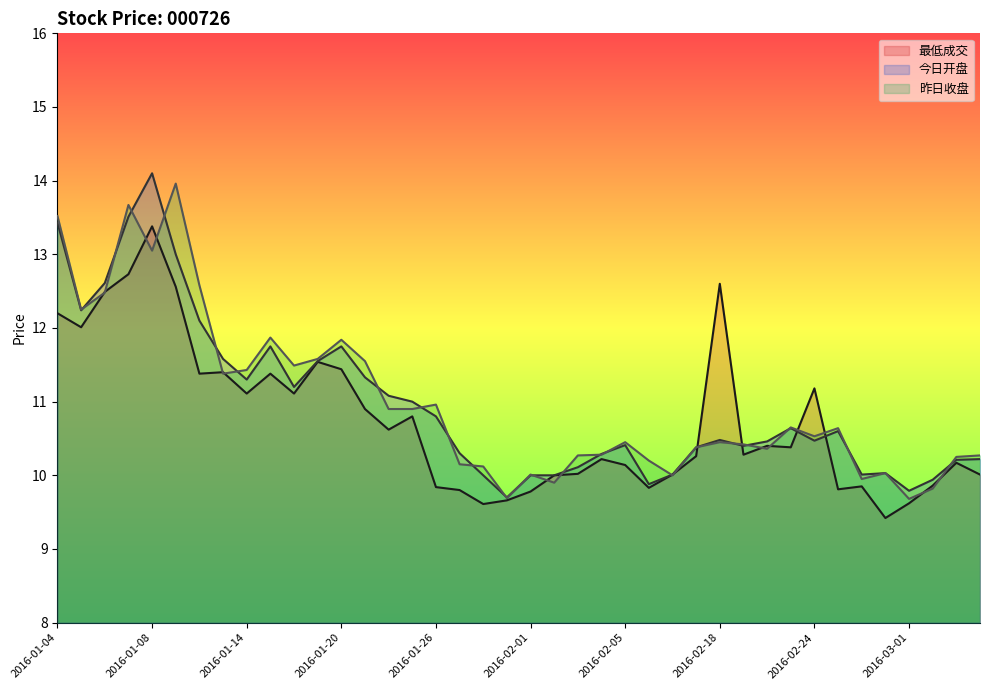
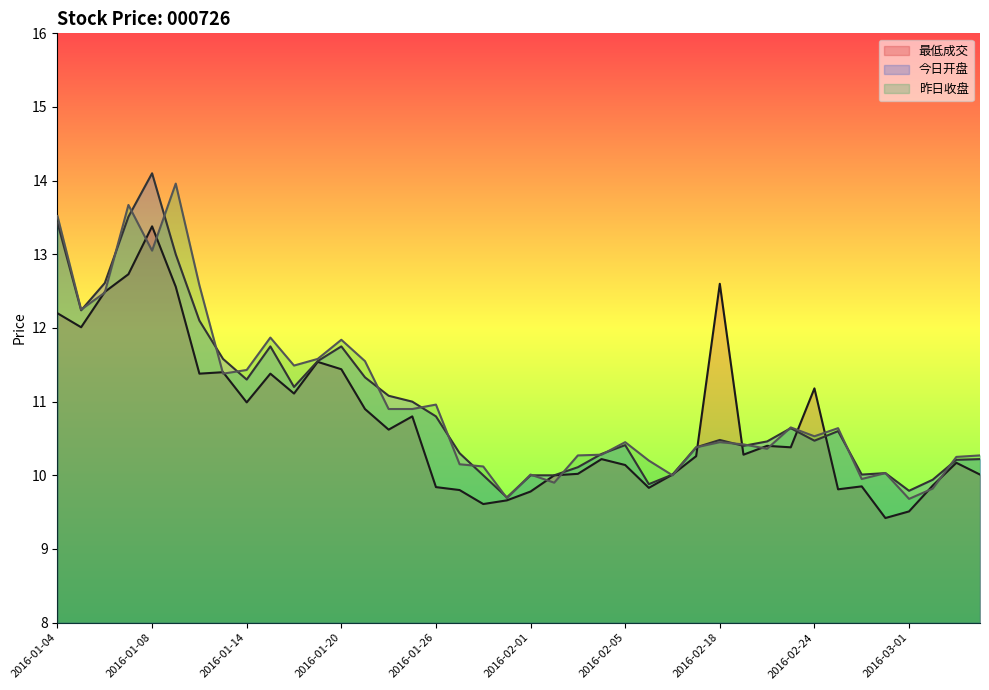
最低成交, 2016-01-14: 11.1 -> 11.0
最低成交, 2016-03-01: 9.6 -> 9.5
